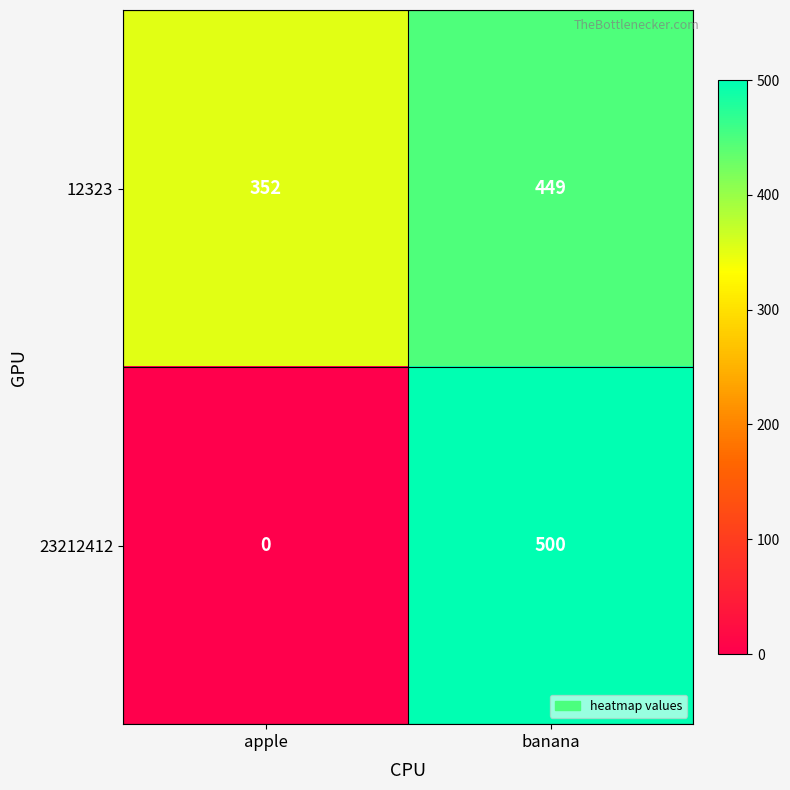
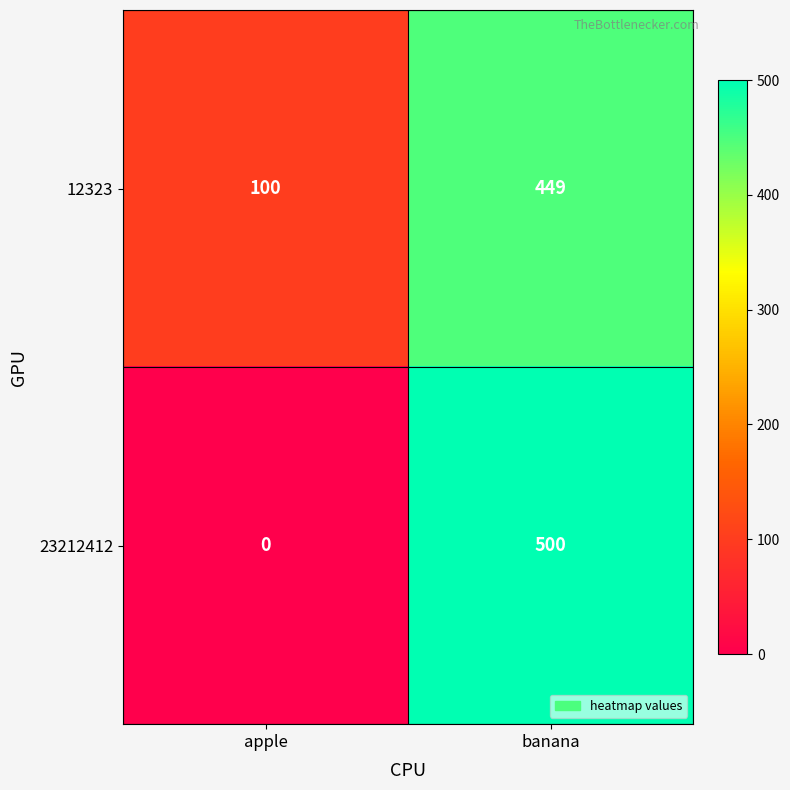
12323, apple: 352 -> 100
